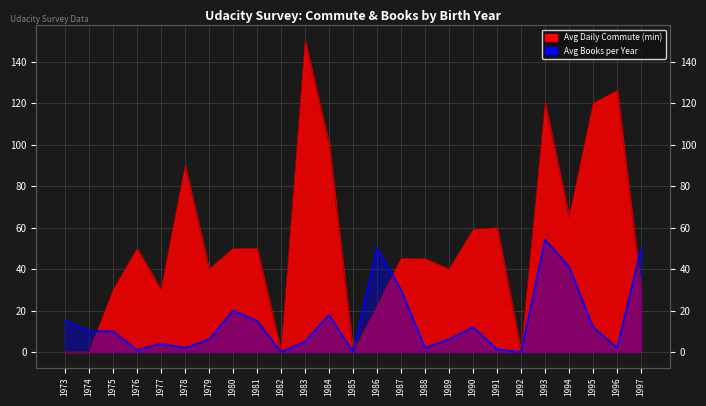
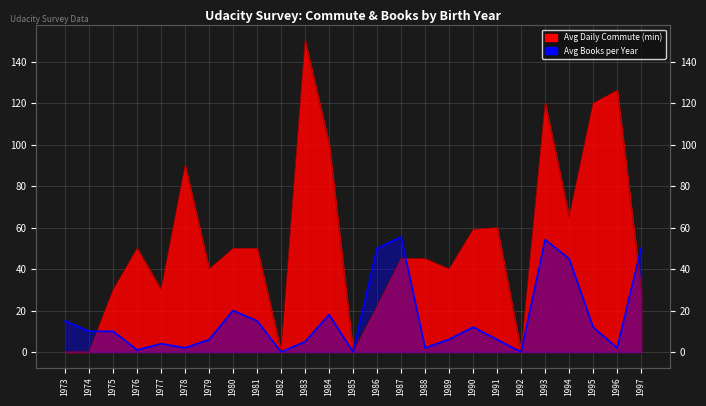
Avg Books per Year, 1987: 30 -> 56
Avg Books per Year, 1991: 1 -> 6
Avg Books per Year, 1994: 41 -> 45
